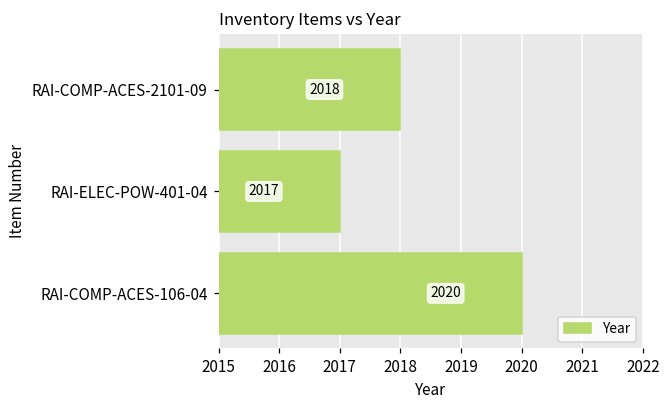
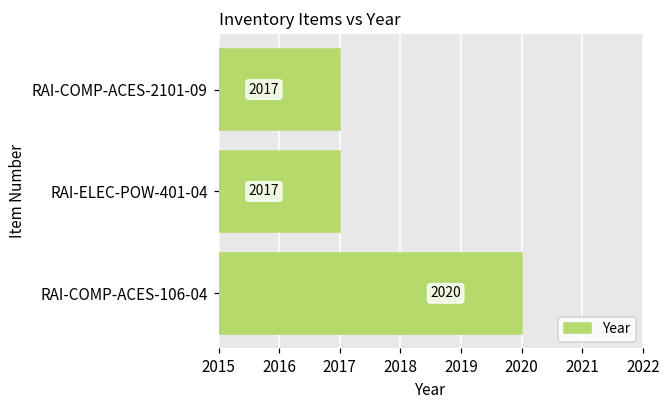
RAI-COMP-ACES-2101-09: 2018 -> 2017
